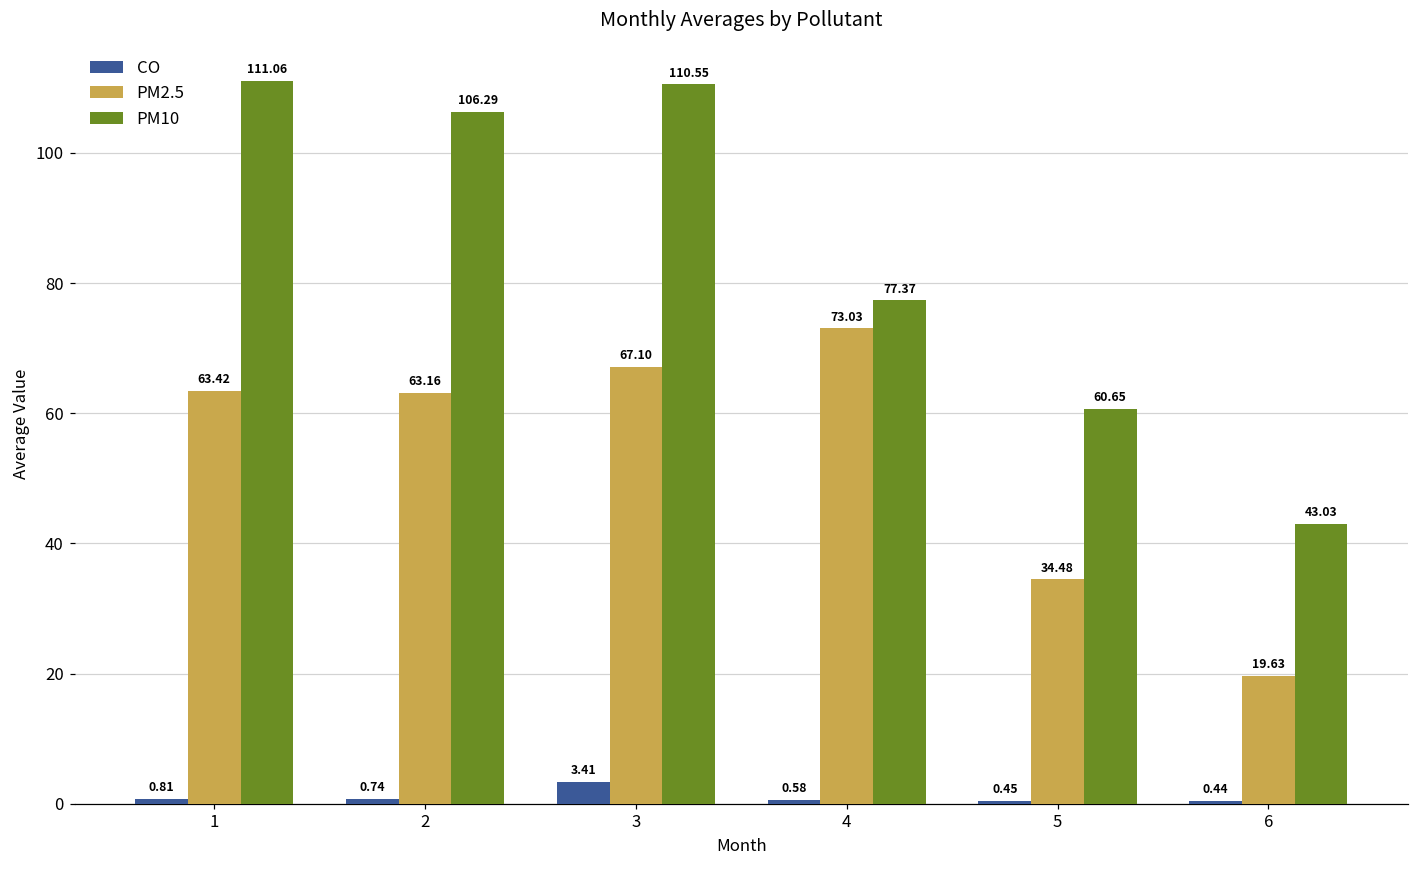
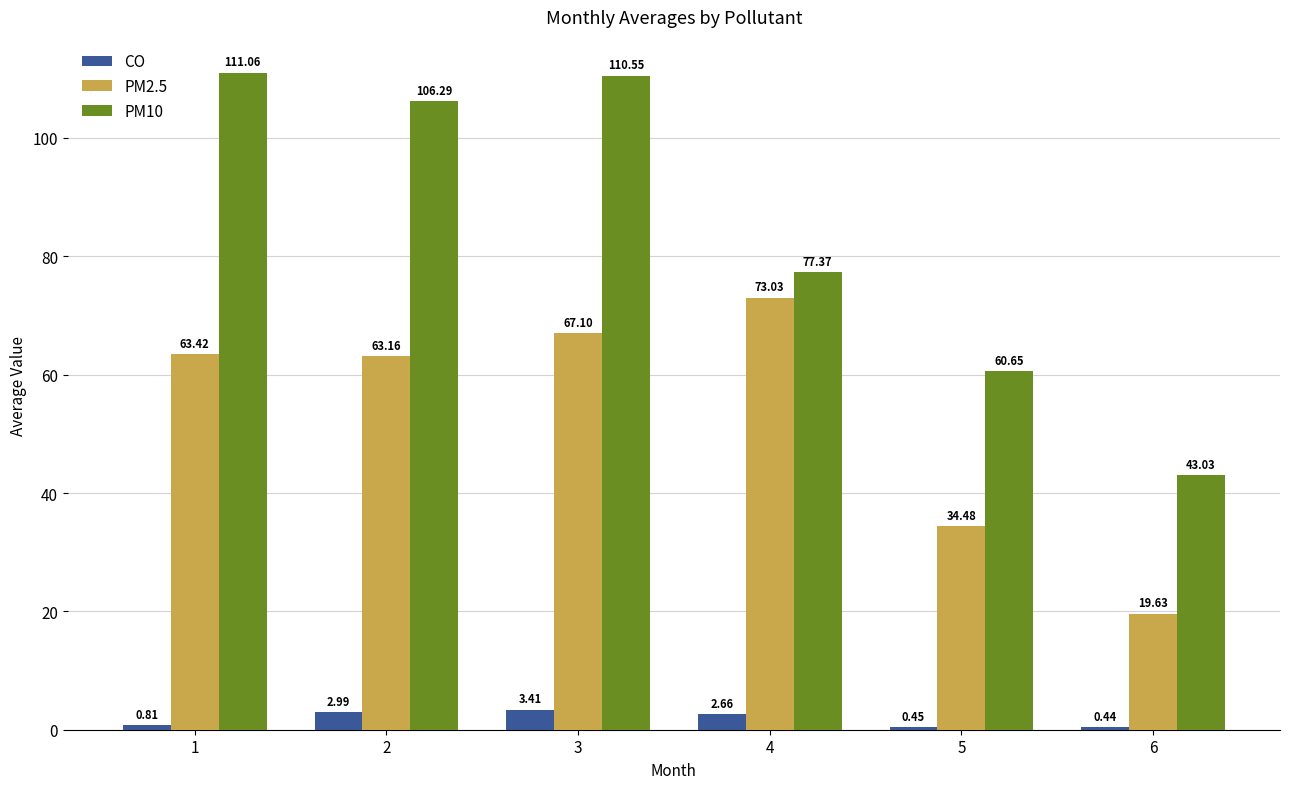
CO, 2: 0.74 -> 2.99
CO, 4: 0.58 -> 2.66
